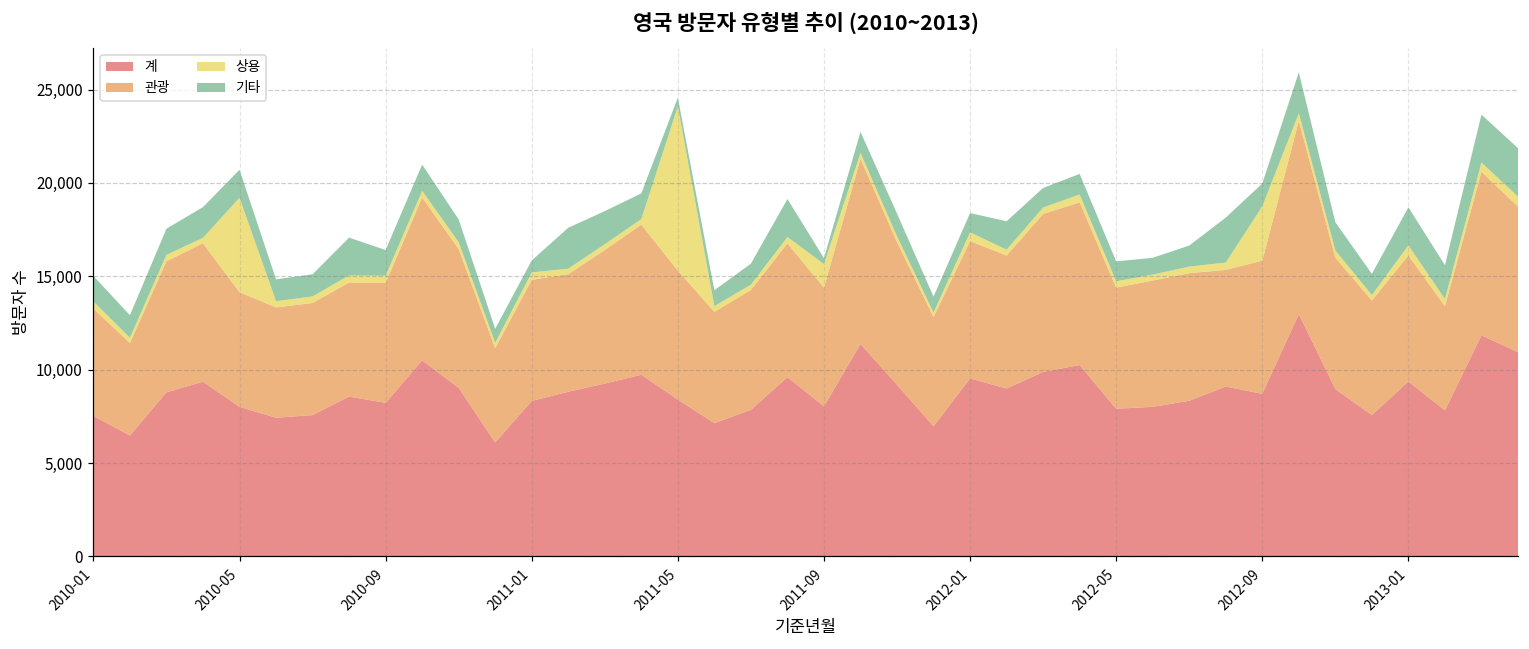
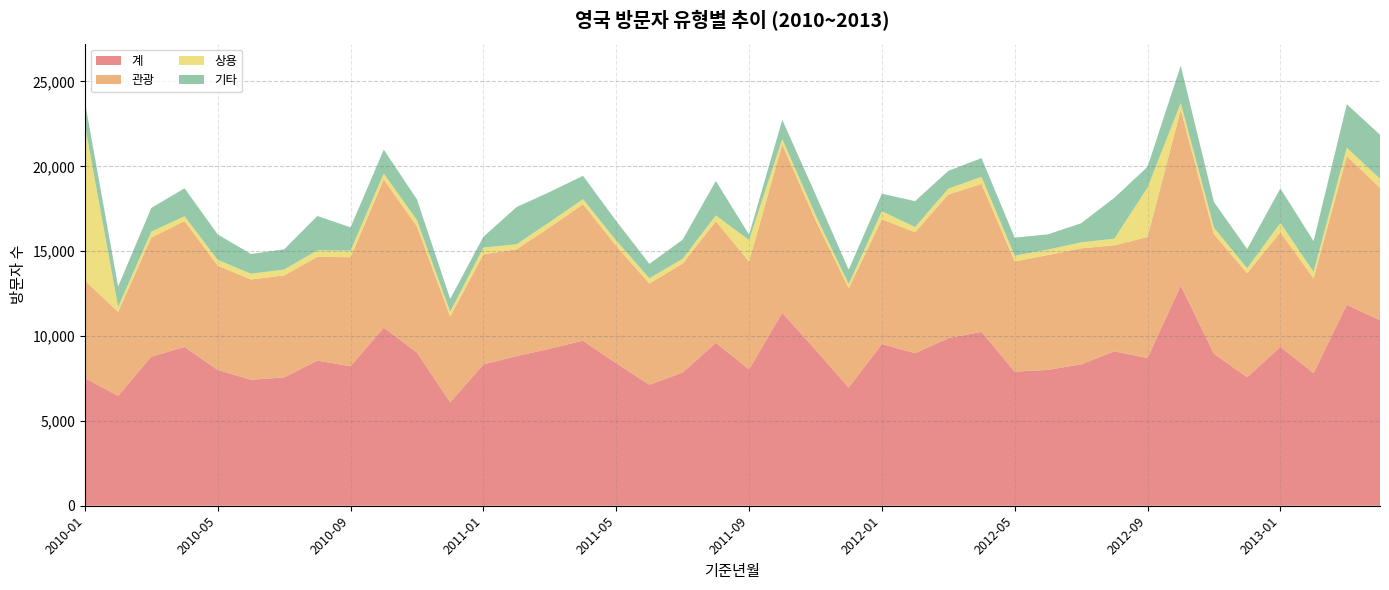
상용, 2010-01: 400 -> 9,200
상용, 2010-05: 5,100 -> 300
상용, 2011-05: 8,800 -> 300
기타, 2011-05: 500 -> 1,200
